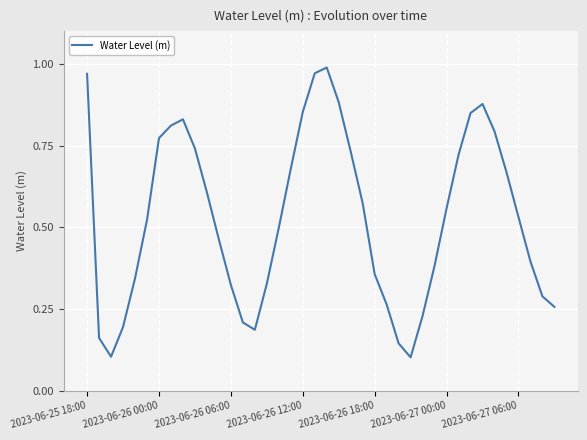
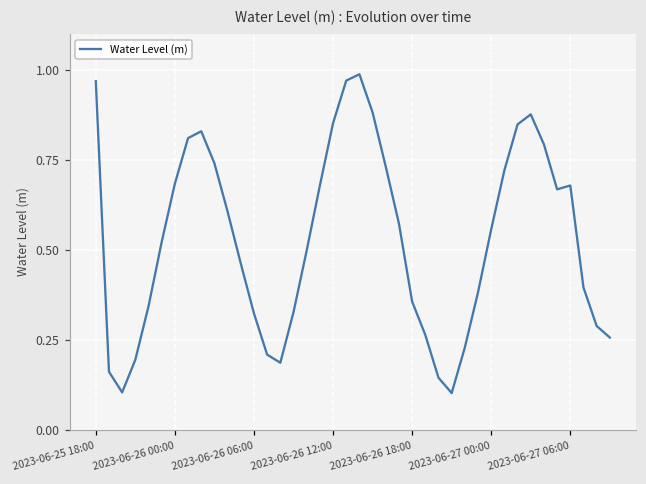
2023-06-26 00:00: 0.77 -> 0.68
2023-06-27 06:00: 0.53 -> 0.68
